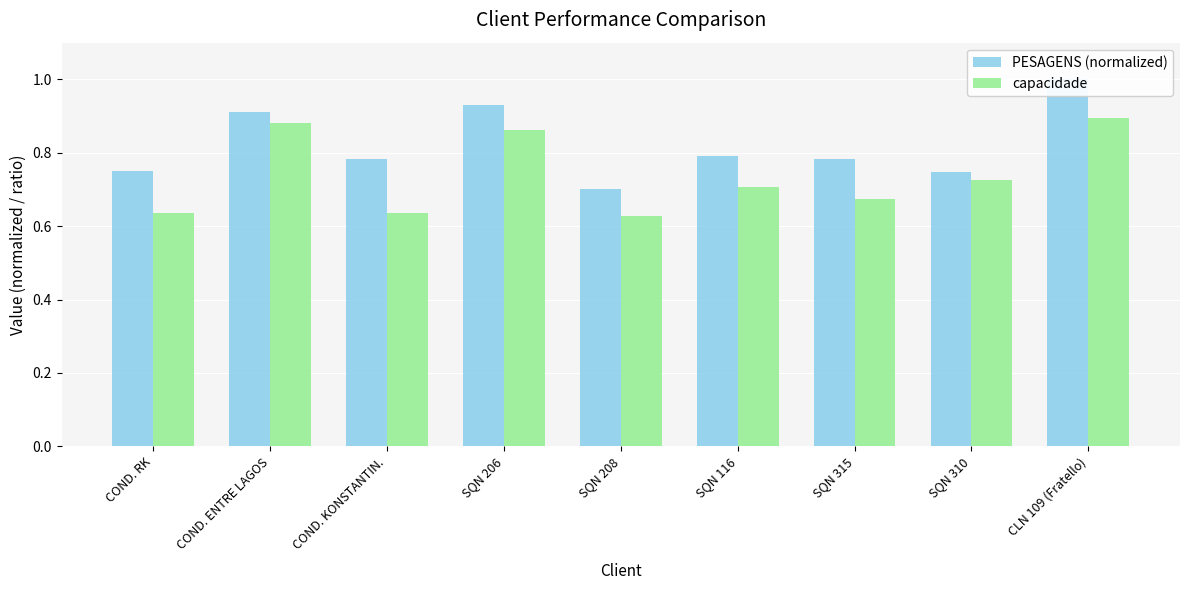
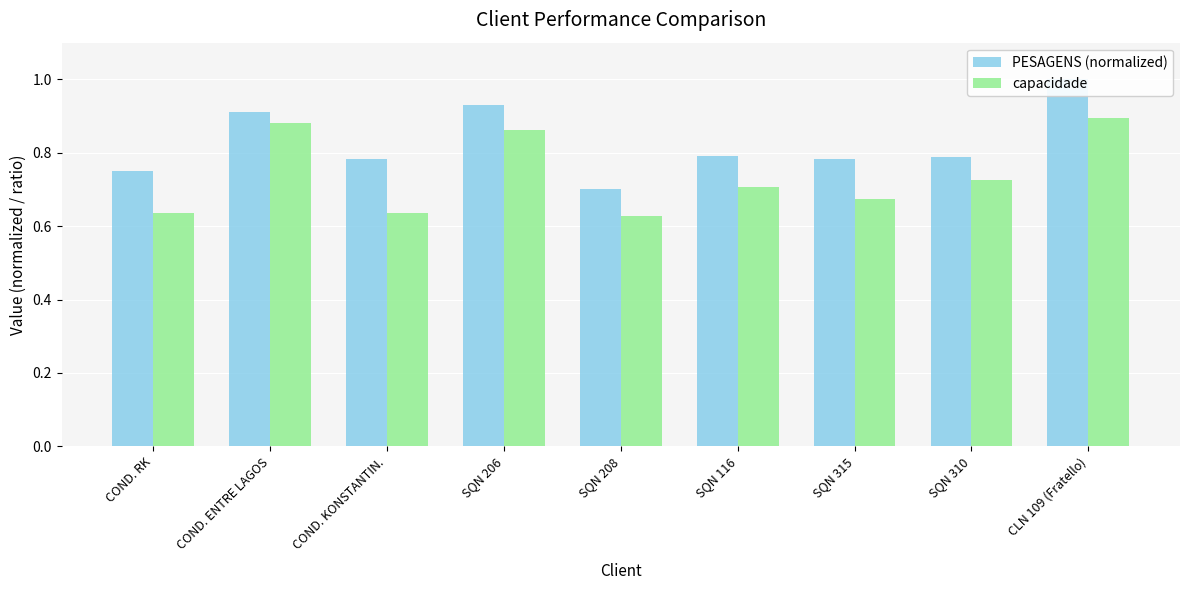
PESAGENS (normalized), SQN 310: 0.75 -> 0.79
